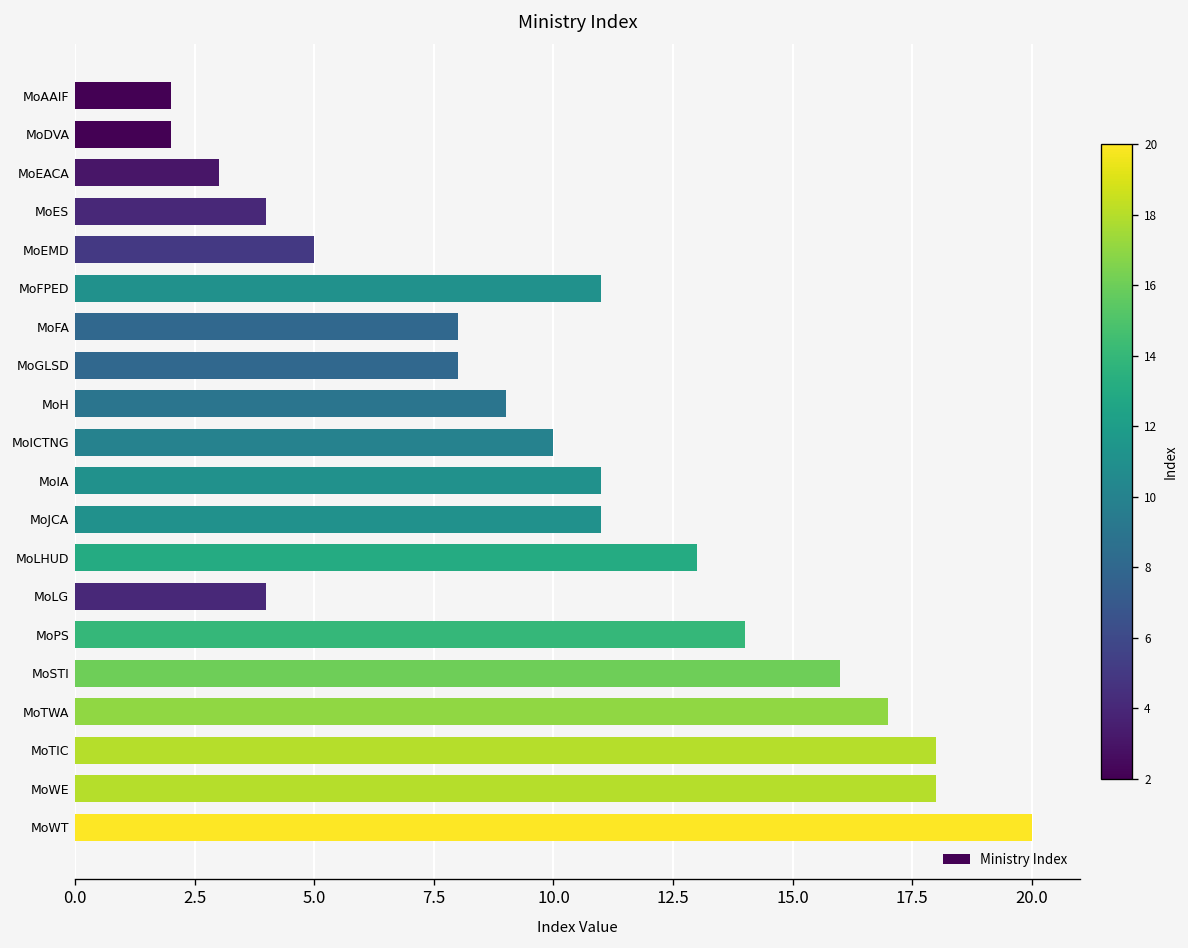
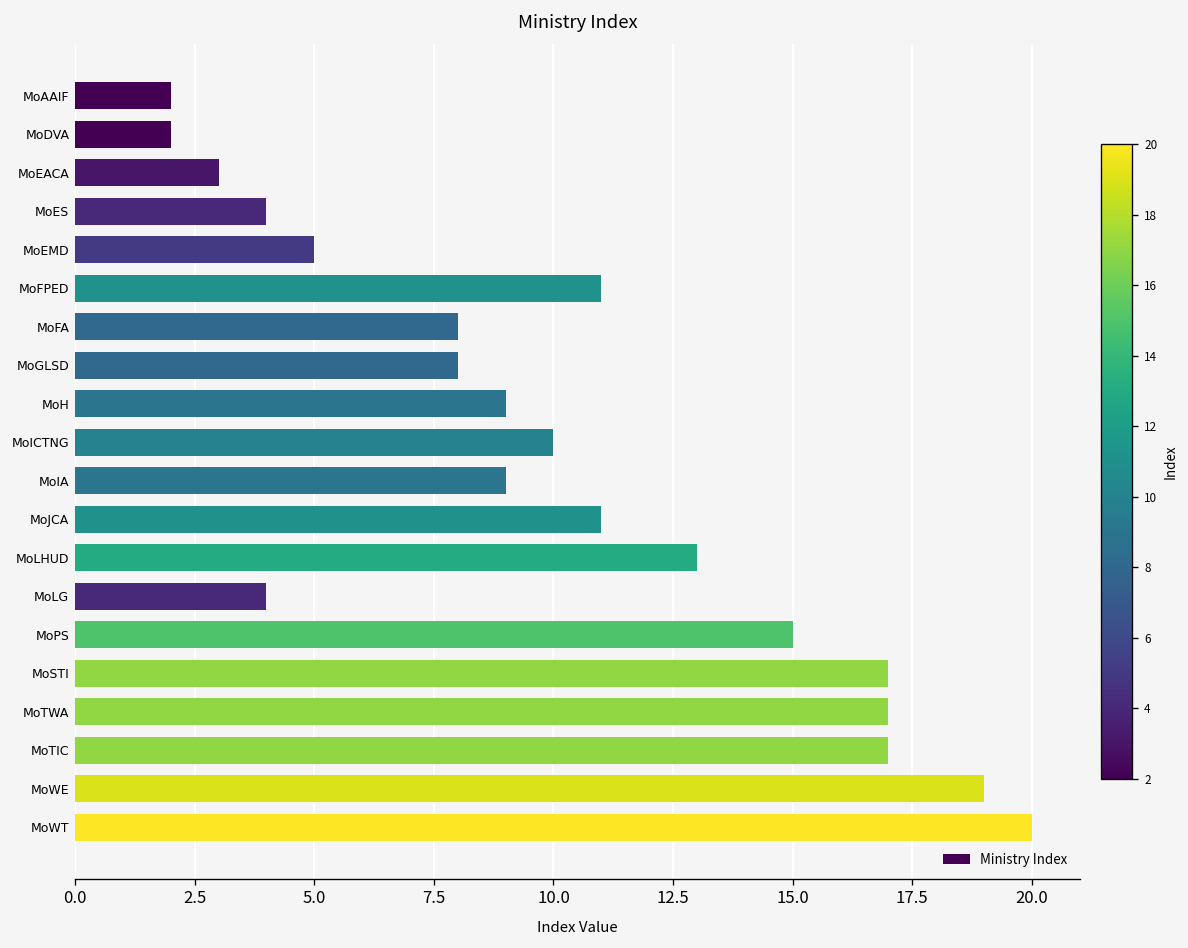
MoIA: 11 -> 9
MoPS: 14 -> 15
MoSTI: 16 -> 17
MoTIC: 18 -> 17
MoWE: 18 -> 19
